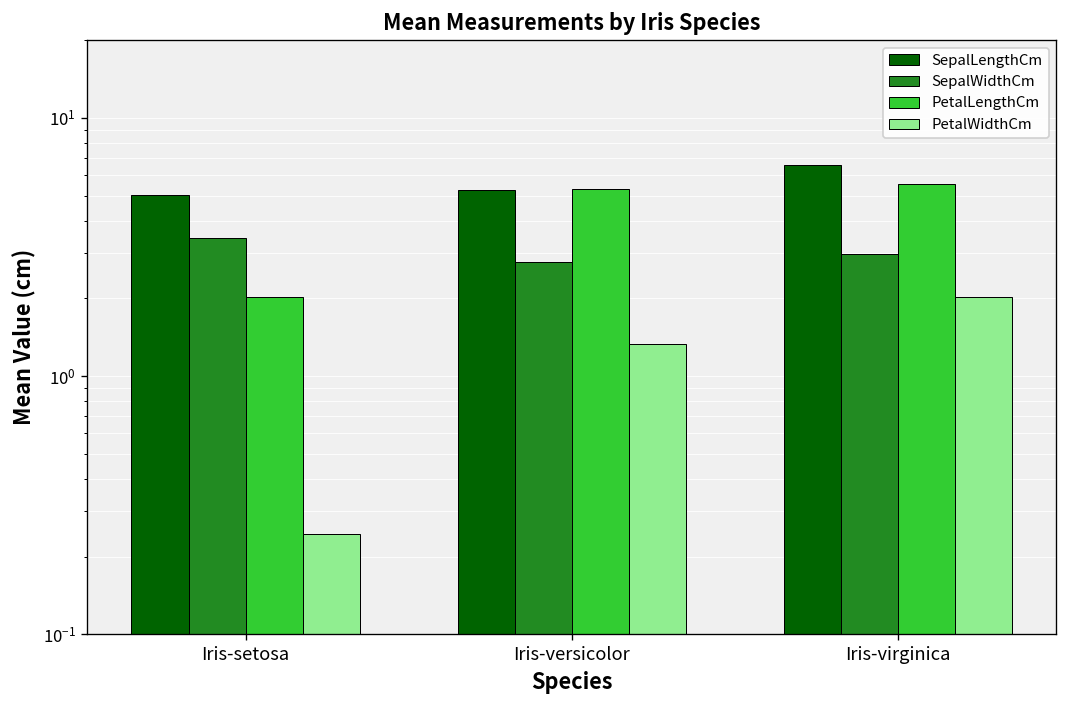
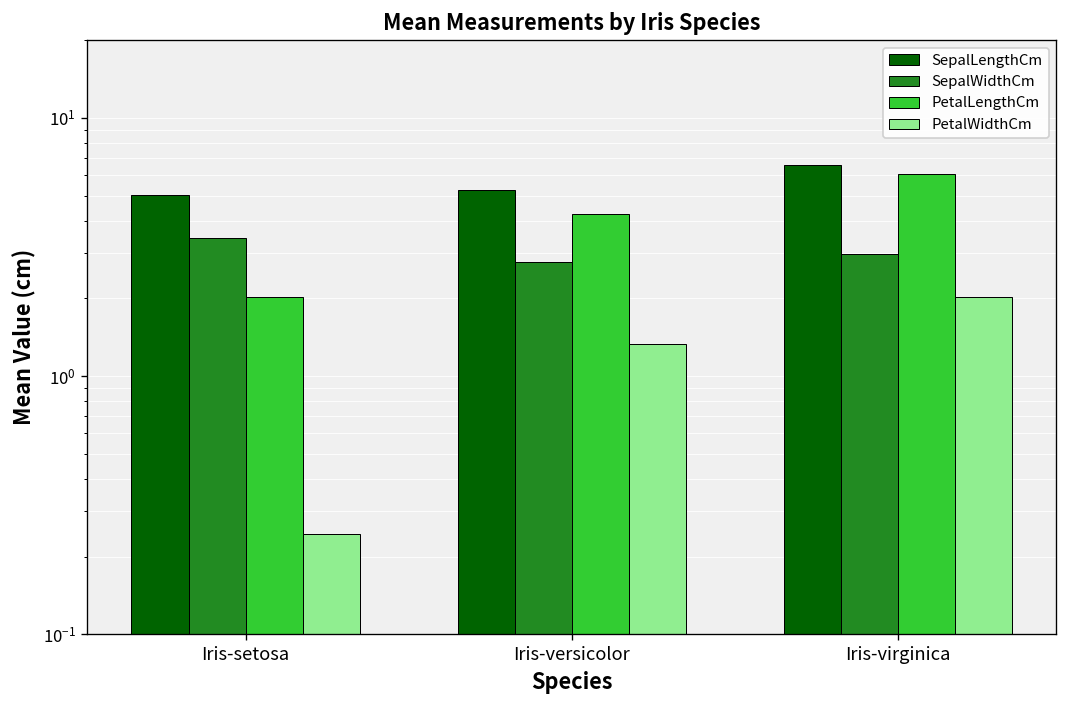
PetalLengthCm, Iris-versicolor: 5.3 -> 4.3
PetalLengthCm, Iris-virginica: 5.6 -> 6.1
